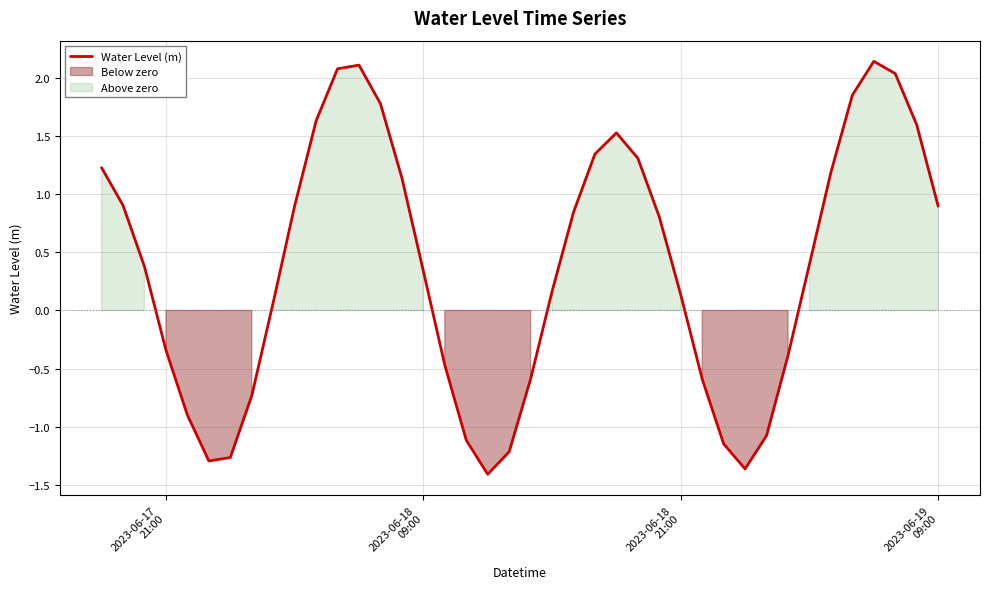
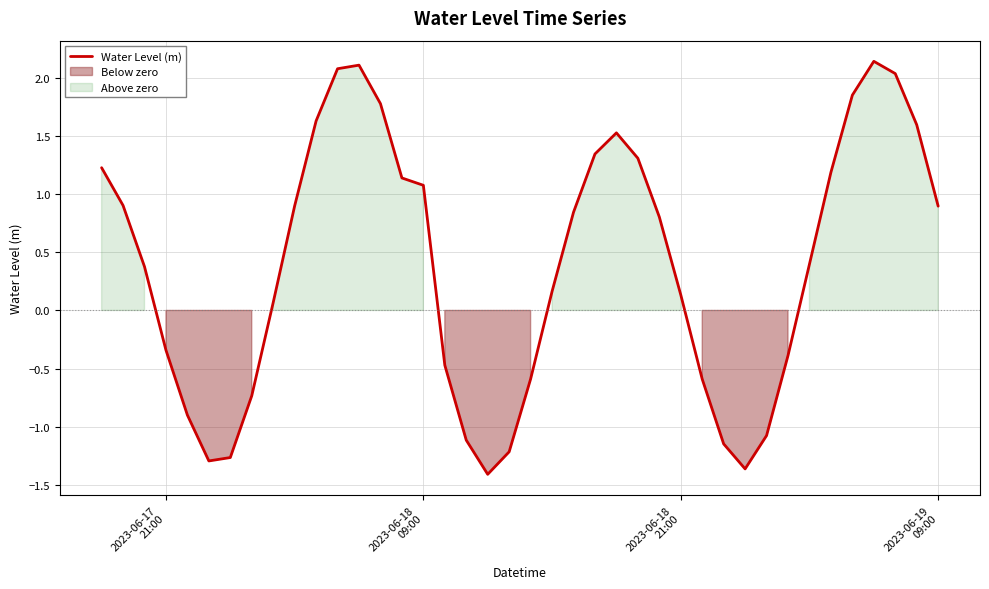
2023-06-18 09:00: 0.34 -> 1.08
